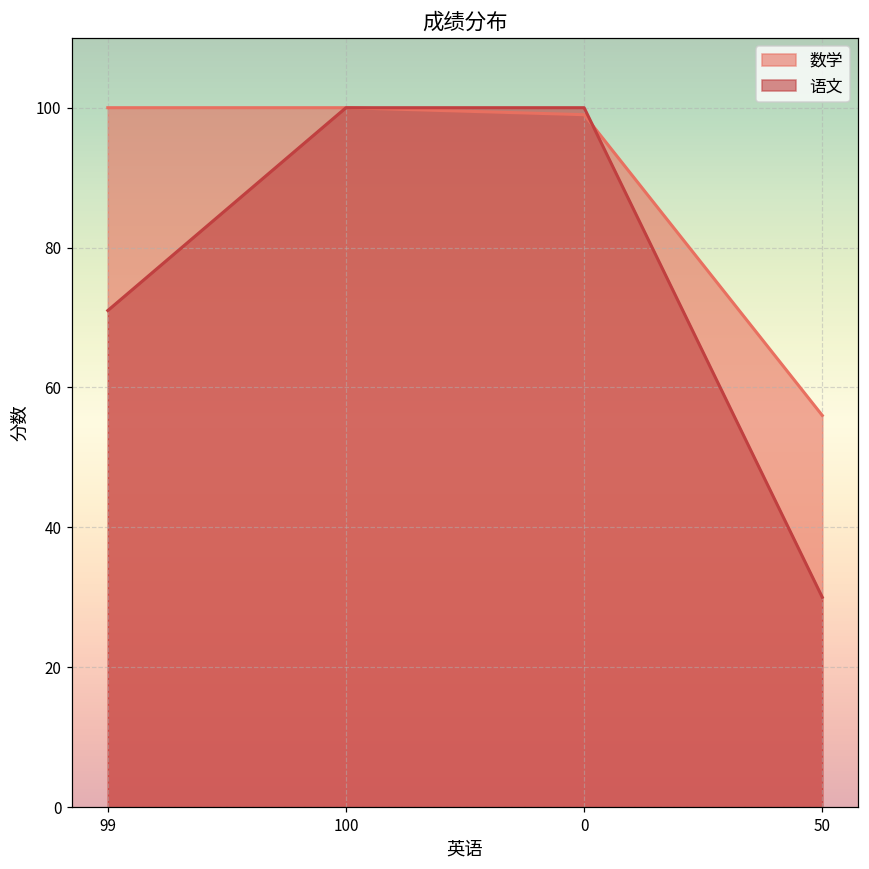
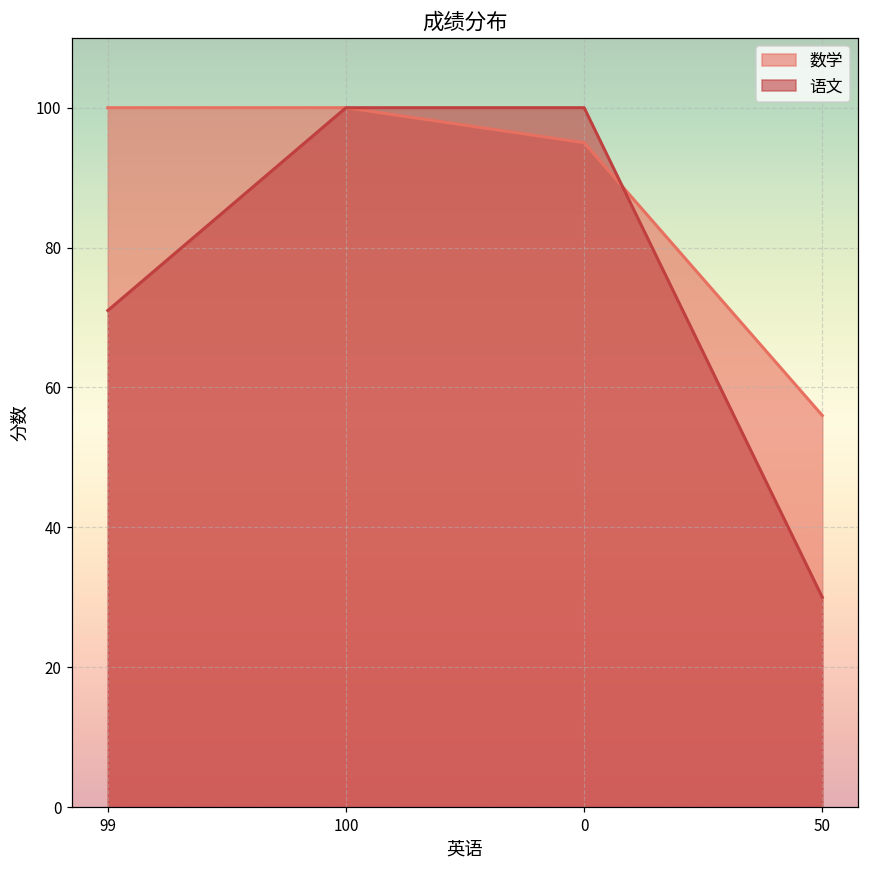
数学, 0: 99 -> 95
